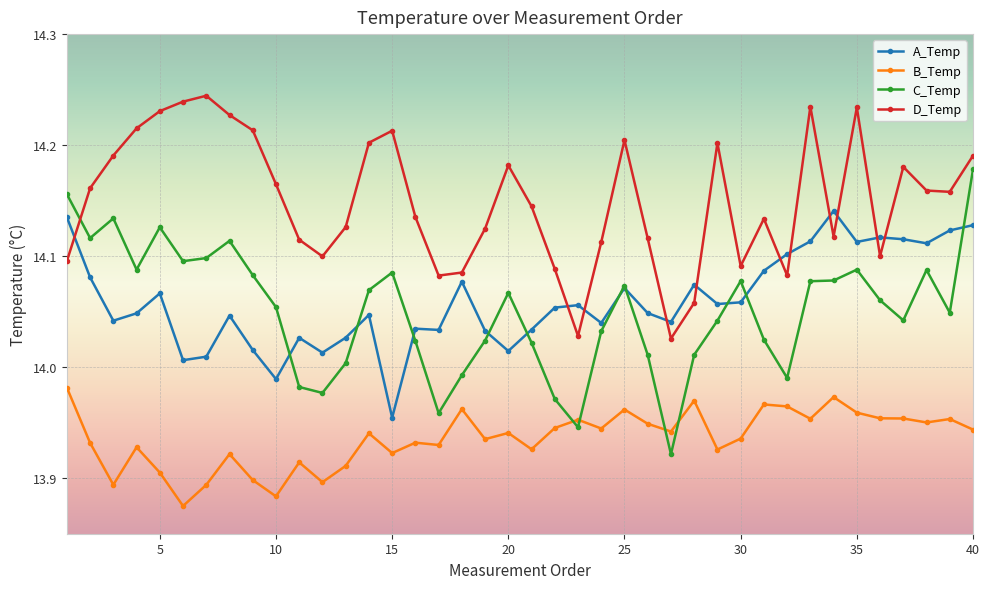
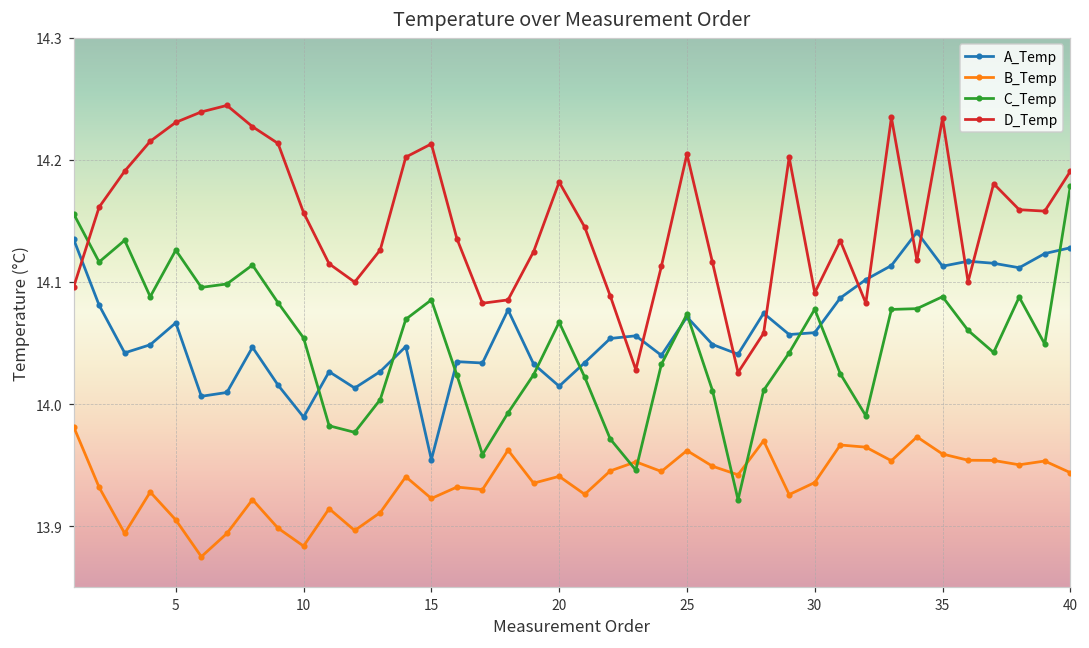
D_Temp, 10: 14.165 -> 14.157
